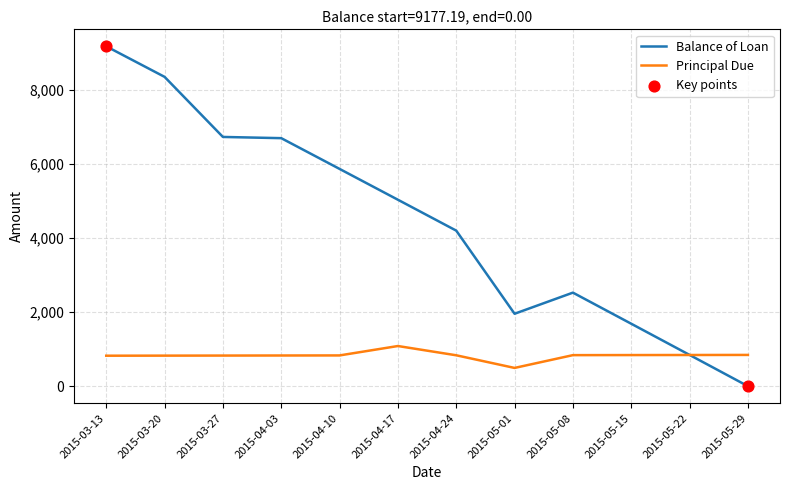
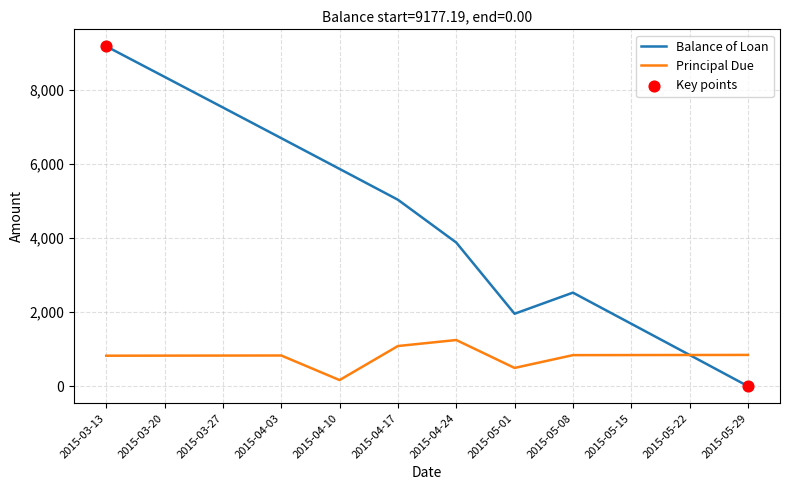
Balance of Loan, 2015-03-27: 6,700 -> 7,500
Principal Due, 2015-04-10: 800 -> 200
Balance of Loan, 2015-04-24: 4,200 -> 3,900
Principal Due, 2015-04-24: 800 -> 1,200
